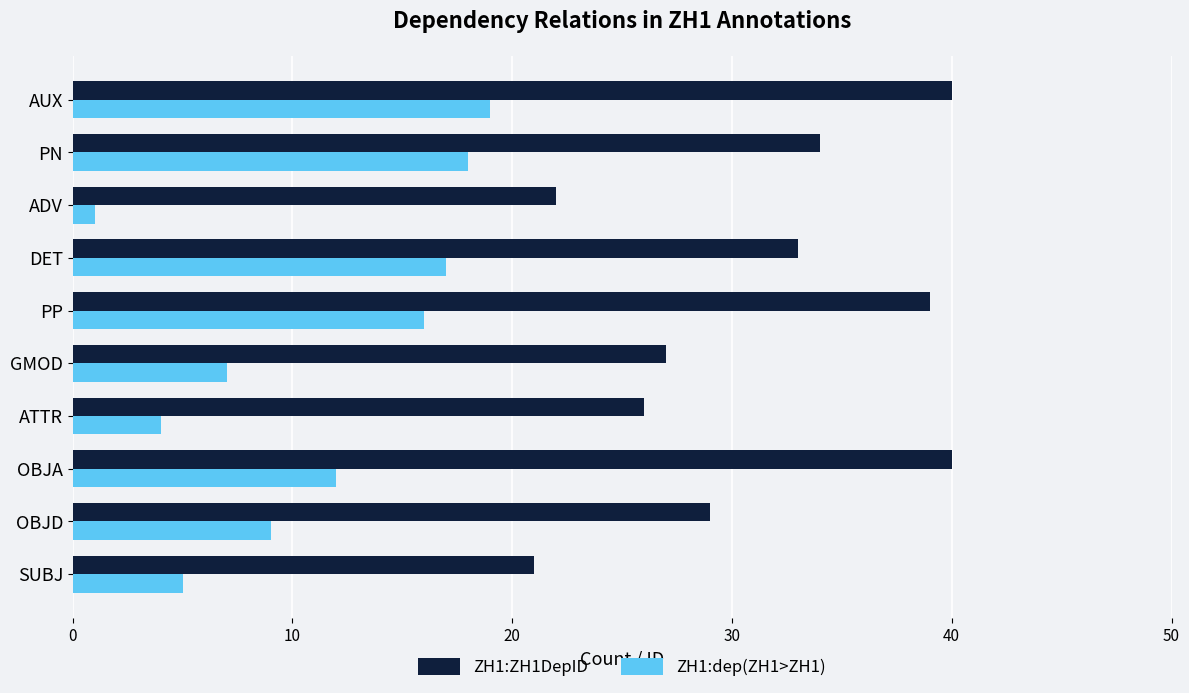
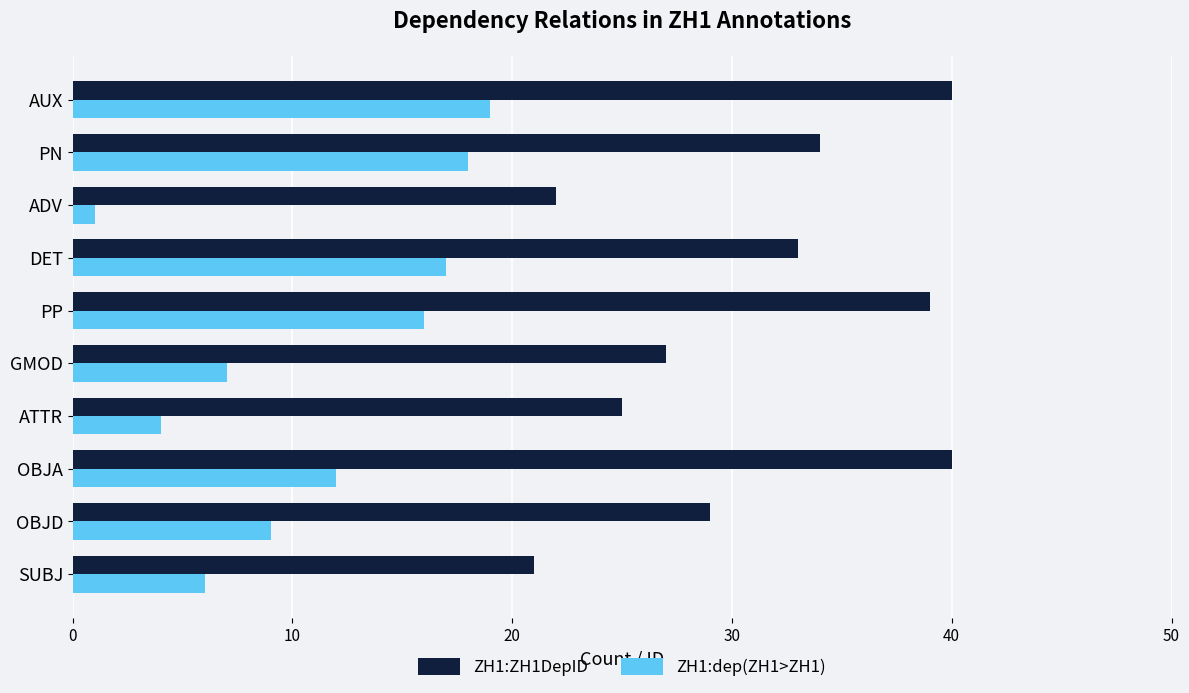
ZH1:ZH1DepID, ATTR: 26 -> 25
ZH1:dep(ZH1>ZH1), SUBJ: 5 -> 6
